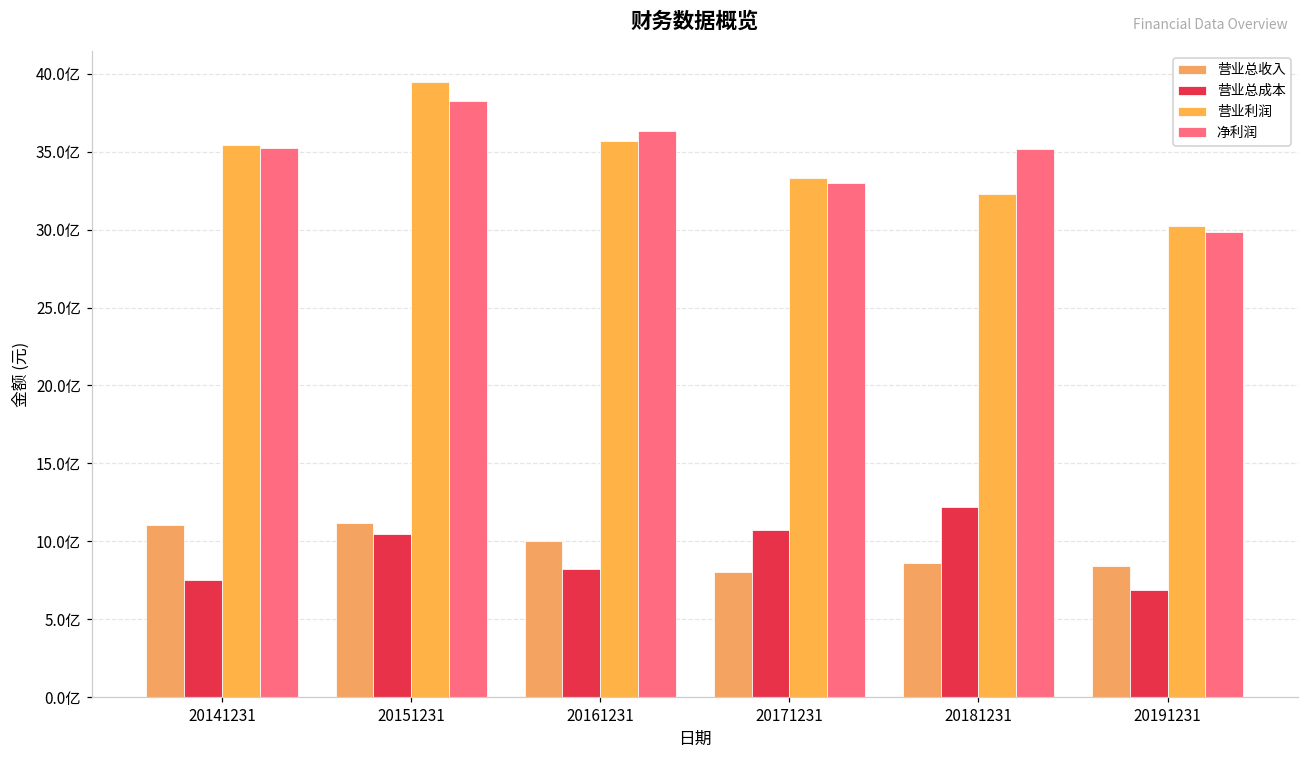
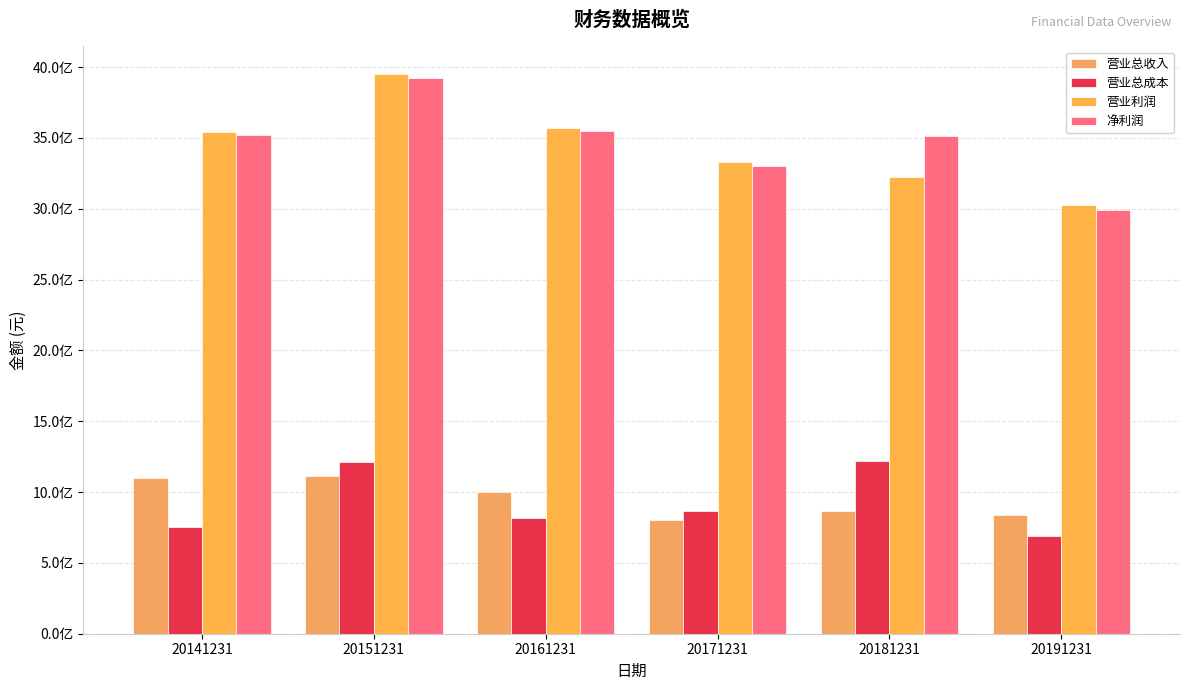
营业总成本, 20151231: 10.5亿 -> 12.1亿
净利润, 20151231: 38.2亿 -> 39.2亿
净利润, 20161231: 36.3亿 -> 35.5亿
营业总成本, 20171231: 10.7亿 -> 8.7亿
